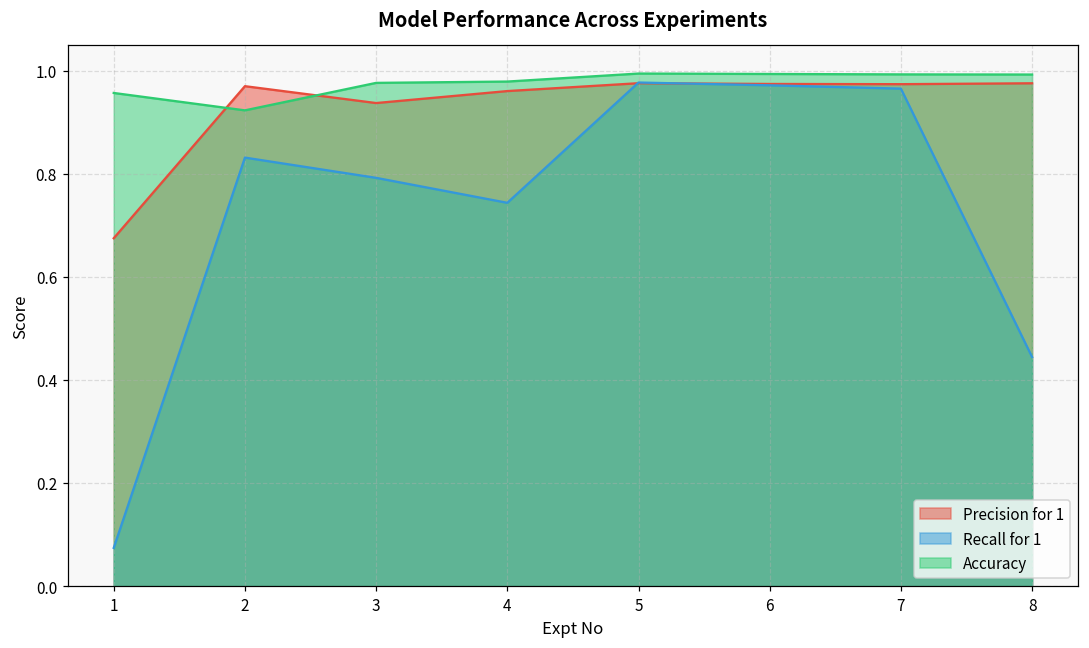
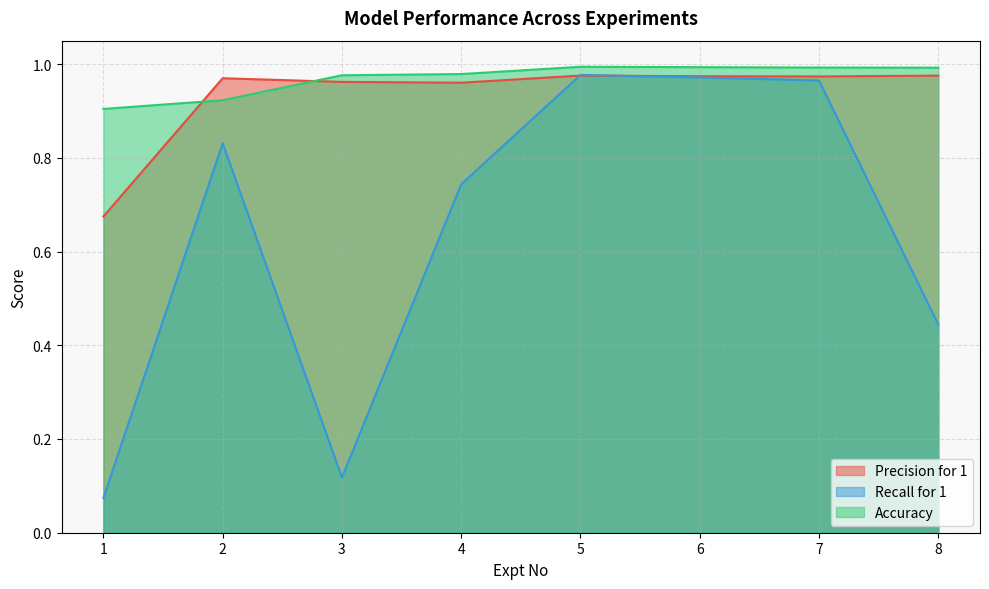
Accuracy, 1: 0.96 -> 0.90
Precision for 1, 3: 0.94 -> 0.96
Recall for 1, 3: 0.79 -> 0.12
